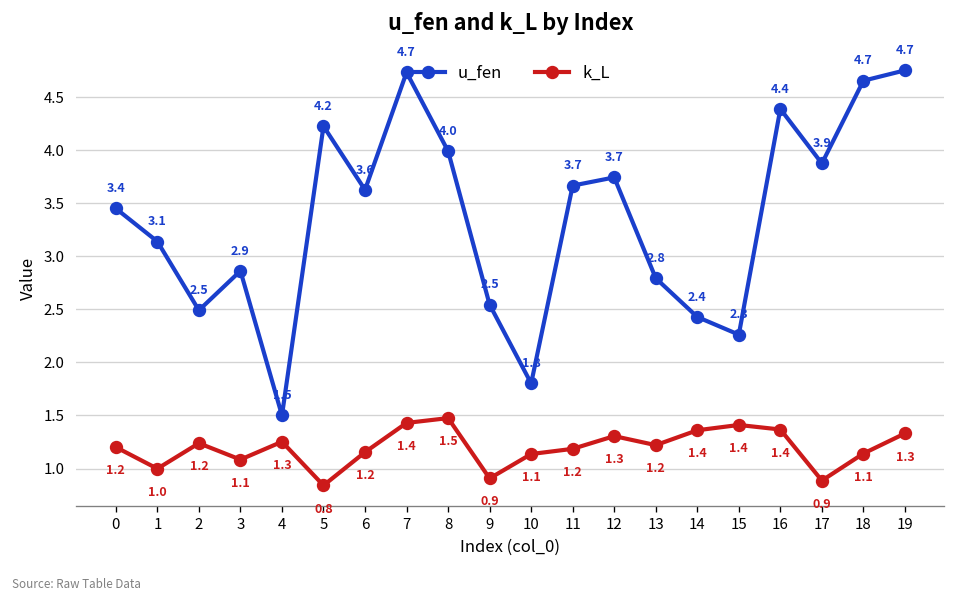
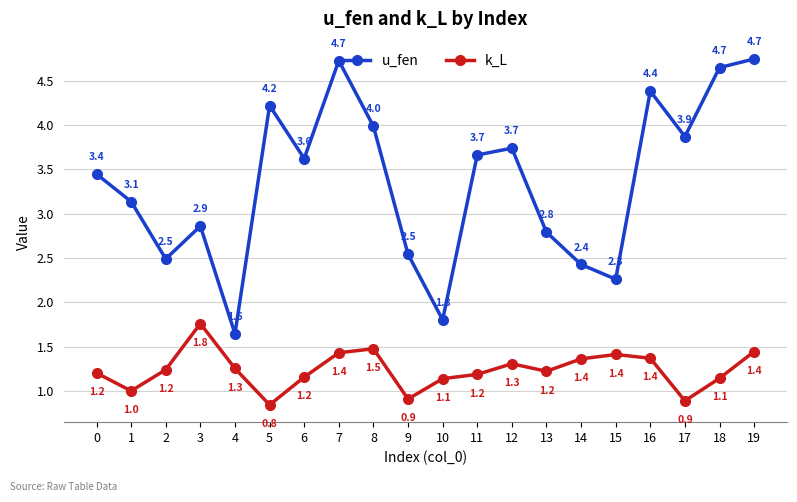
k_L, 3: 1.1 -> 1.8
u_fen, 4: 1.5 -> 1.6
k_L, 19: 1.3 -> 1.4
